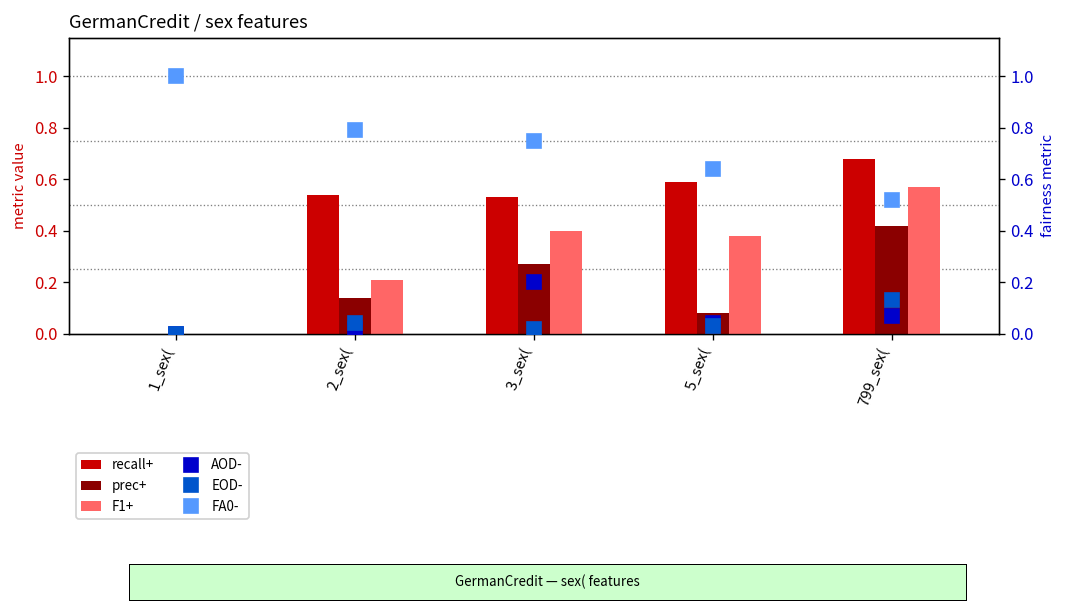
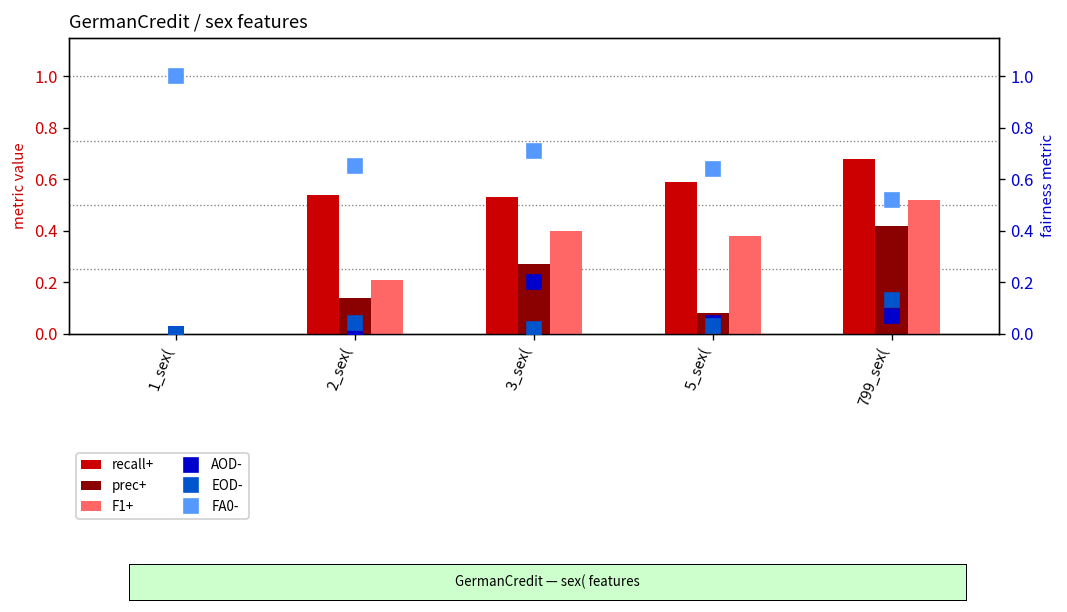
F1+, 799_sex(: 0.57 -> 0.52
FA0-, 2_sex(: 0.79 -> 0.65
FA0-, 3_sex(: 0.75 -> 0.71
